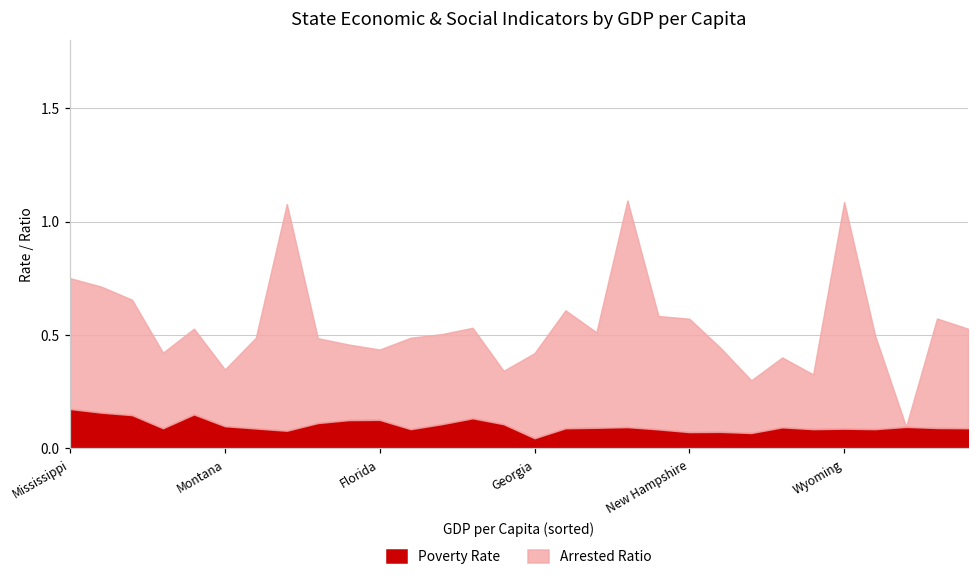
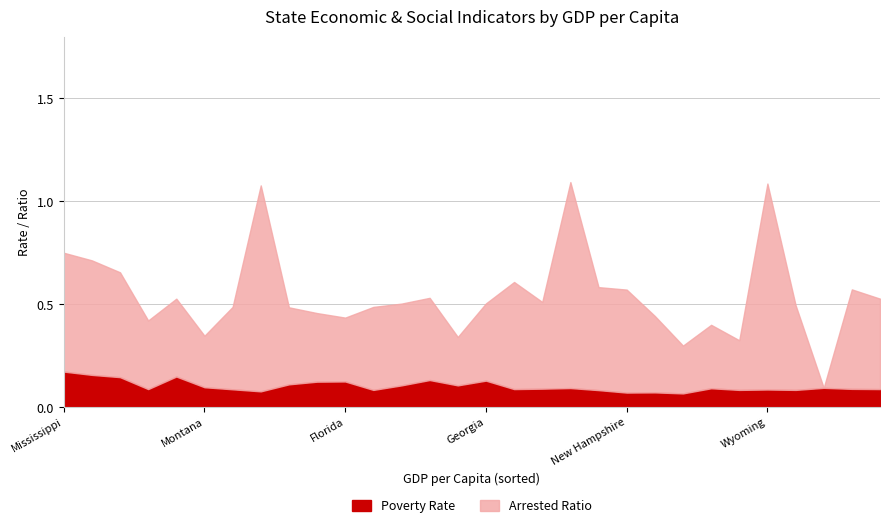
Poverty Rate, Georgia: 0.04 -> 0.13
